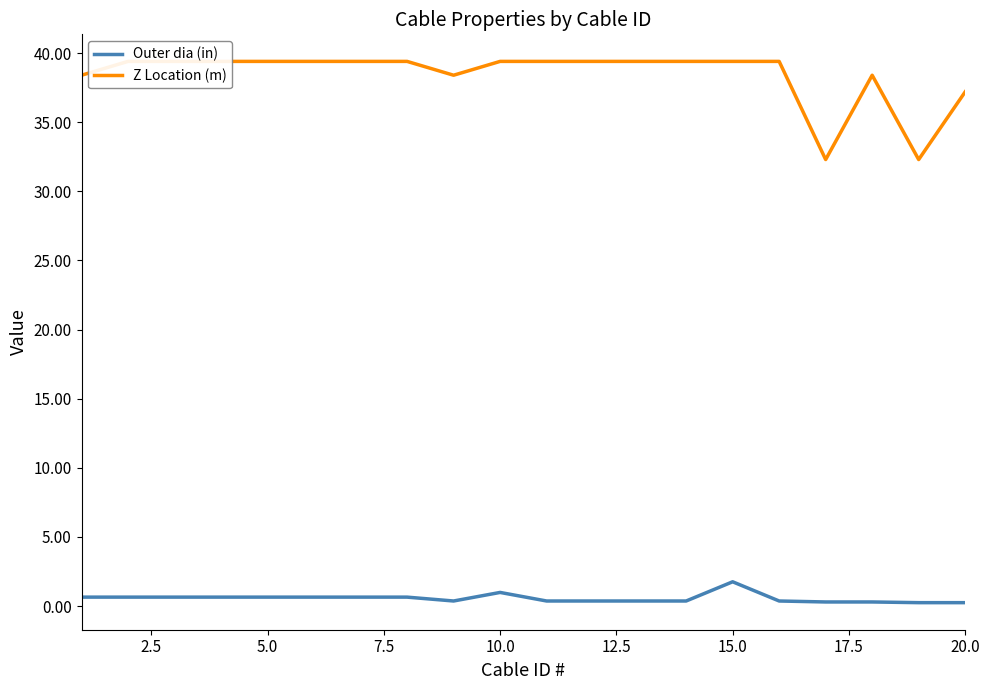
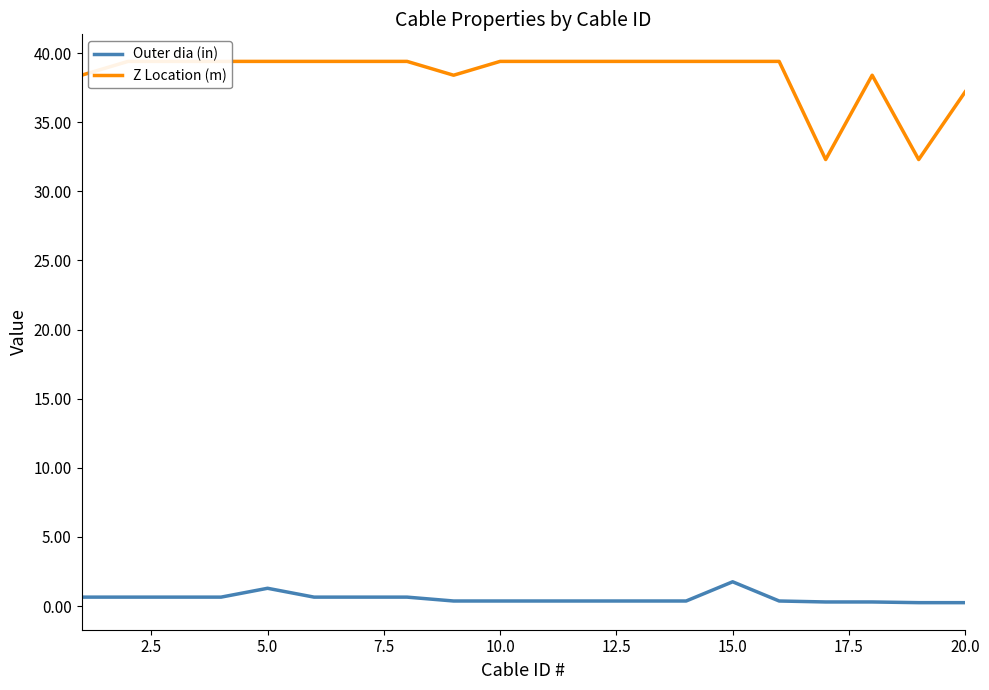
Outer dia (in), 5.0: 0.7 -> 1.3
Outer dia (in), 10.0: 1.0 -> 0.4
